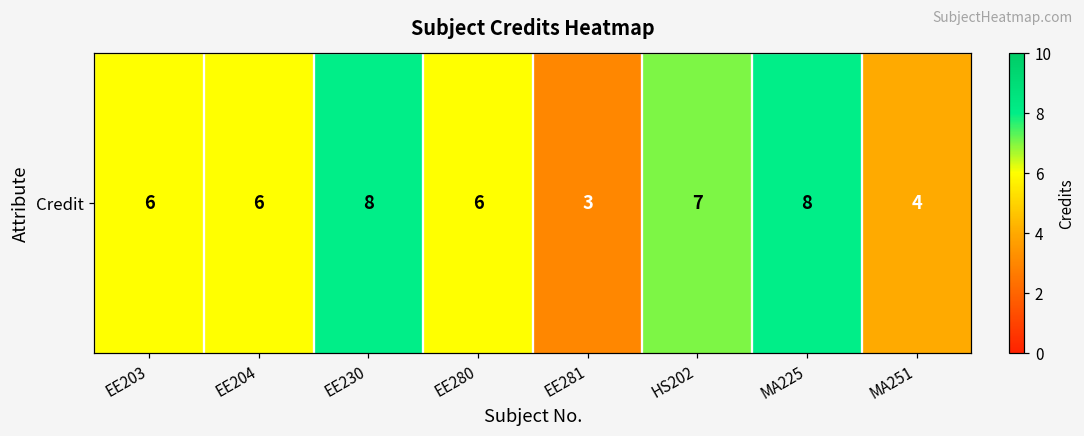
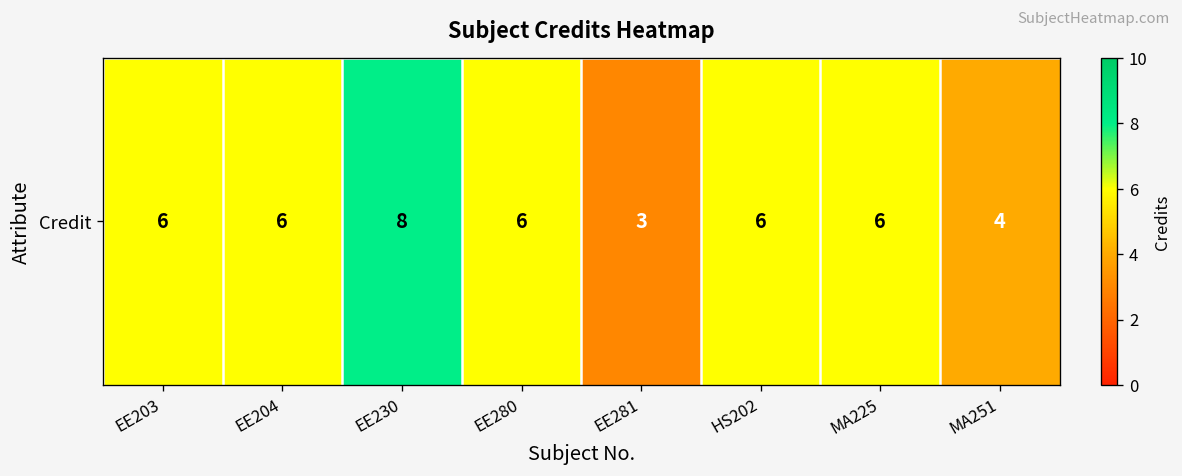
Credit, HS202: 7 -> 6
Credit, MA225: 8 -> 6
